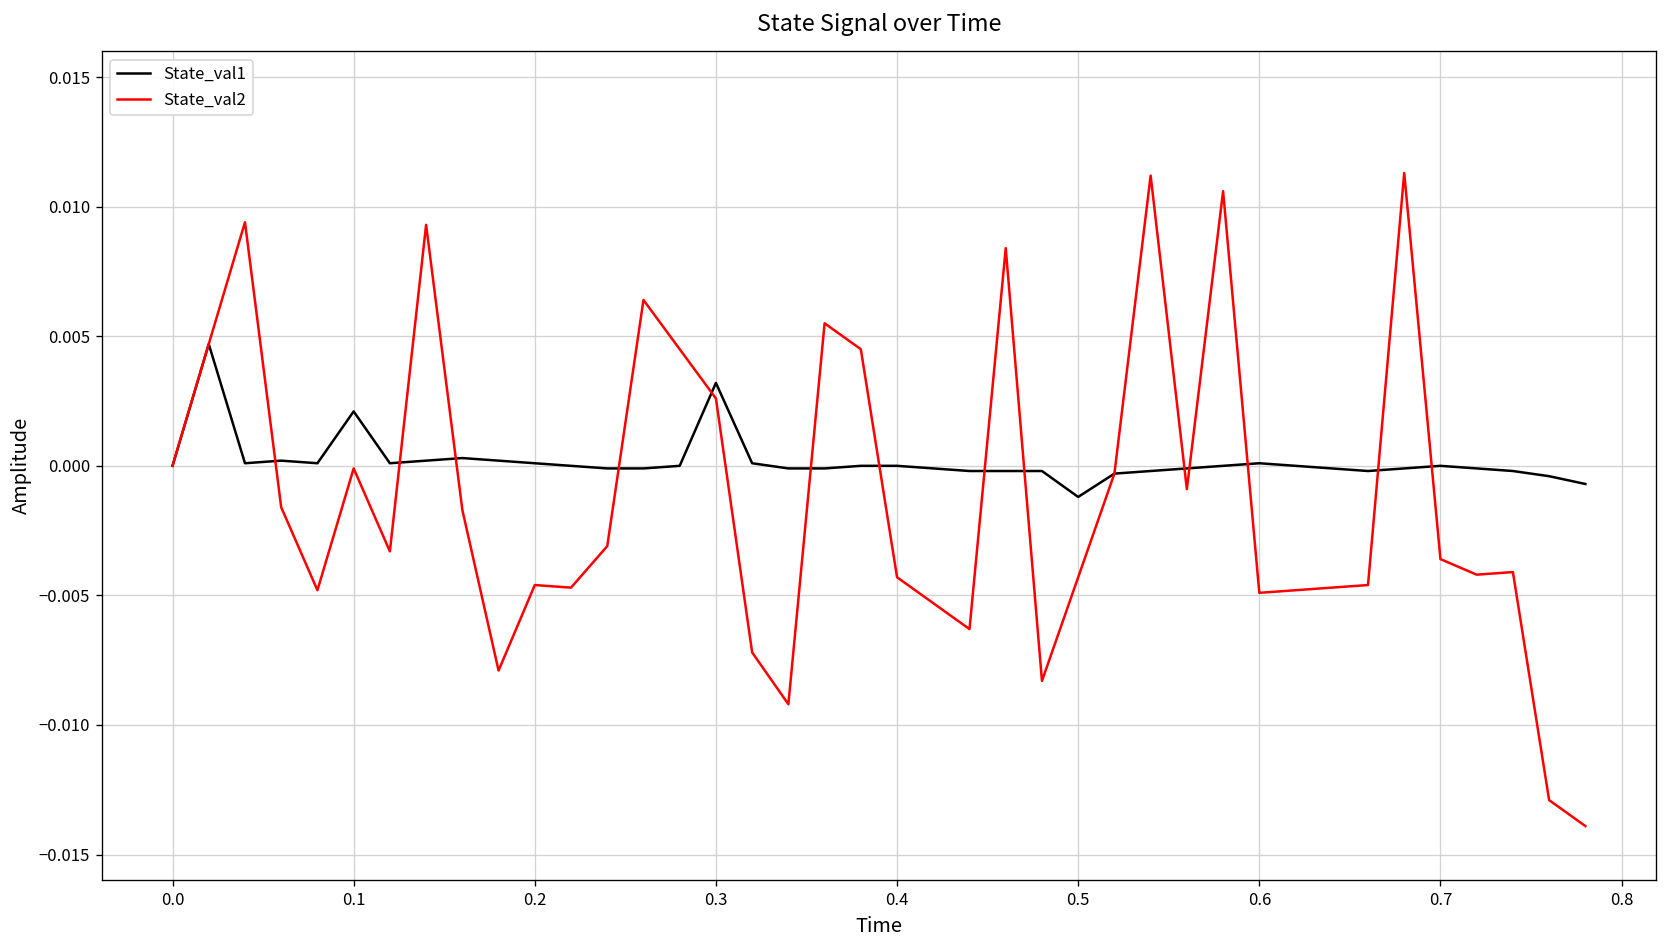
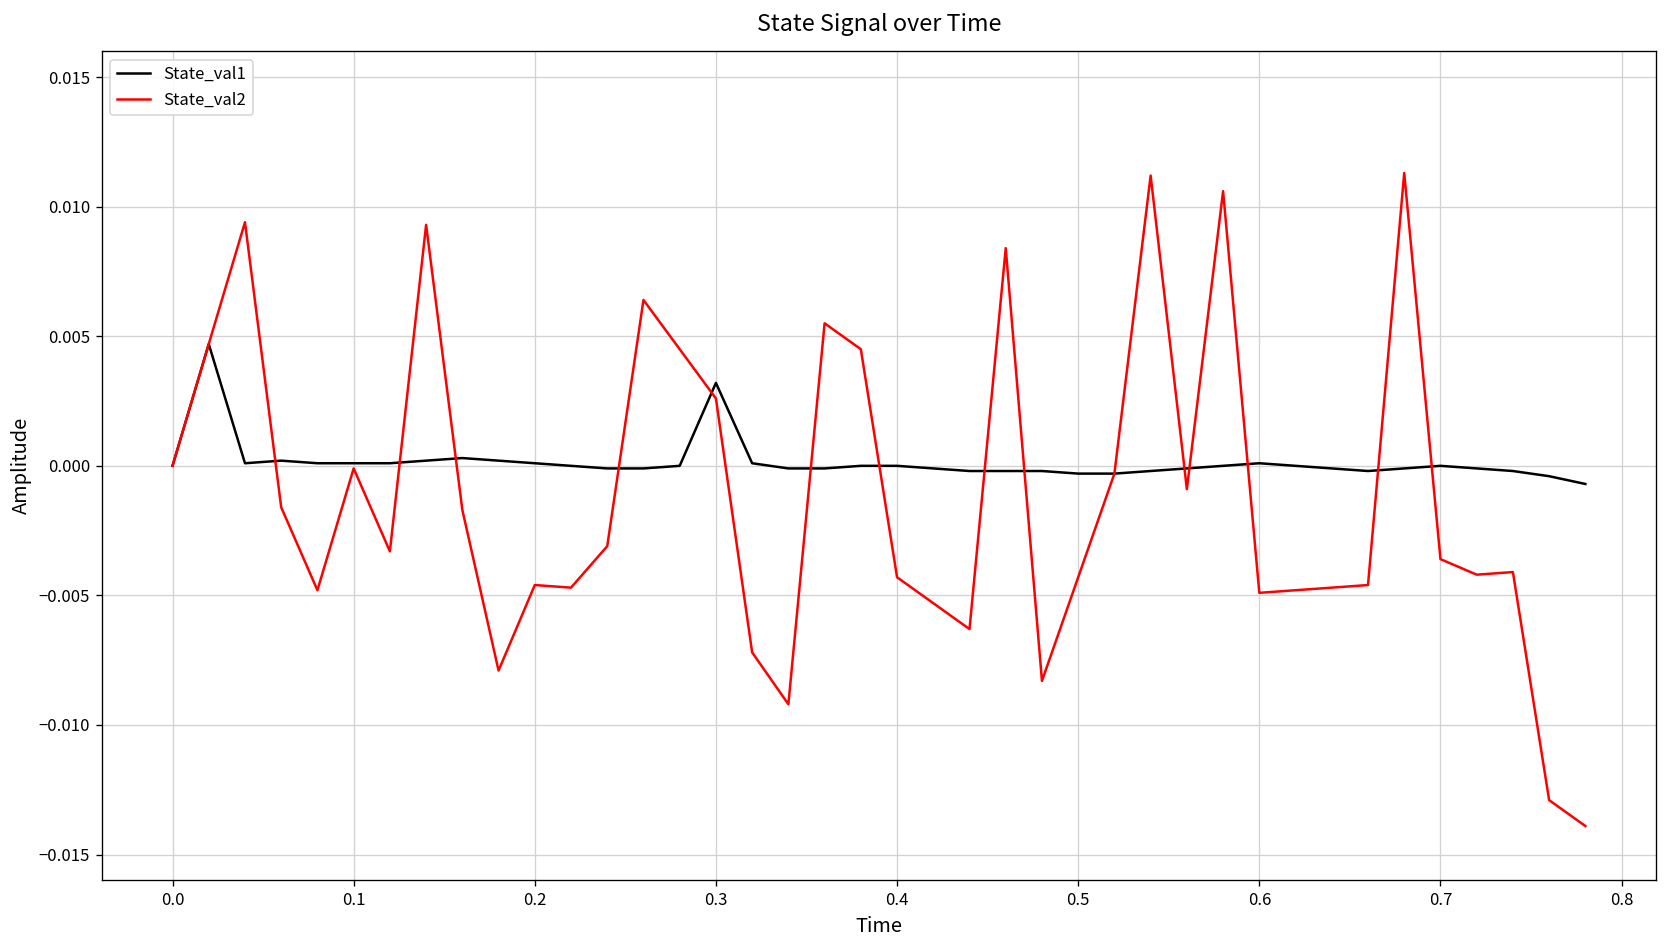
State_val1, 0.1: 0.0021 -> 0.0001
State_val1, 0.5: -0.0012 -> -0.0003
